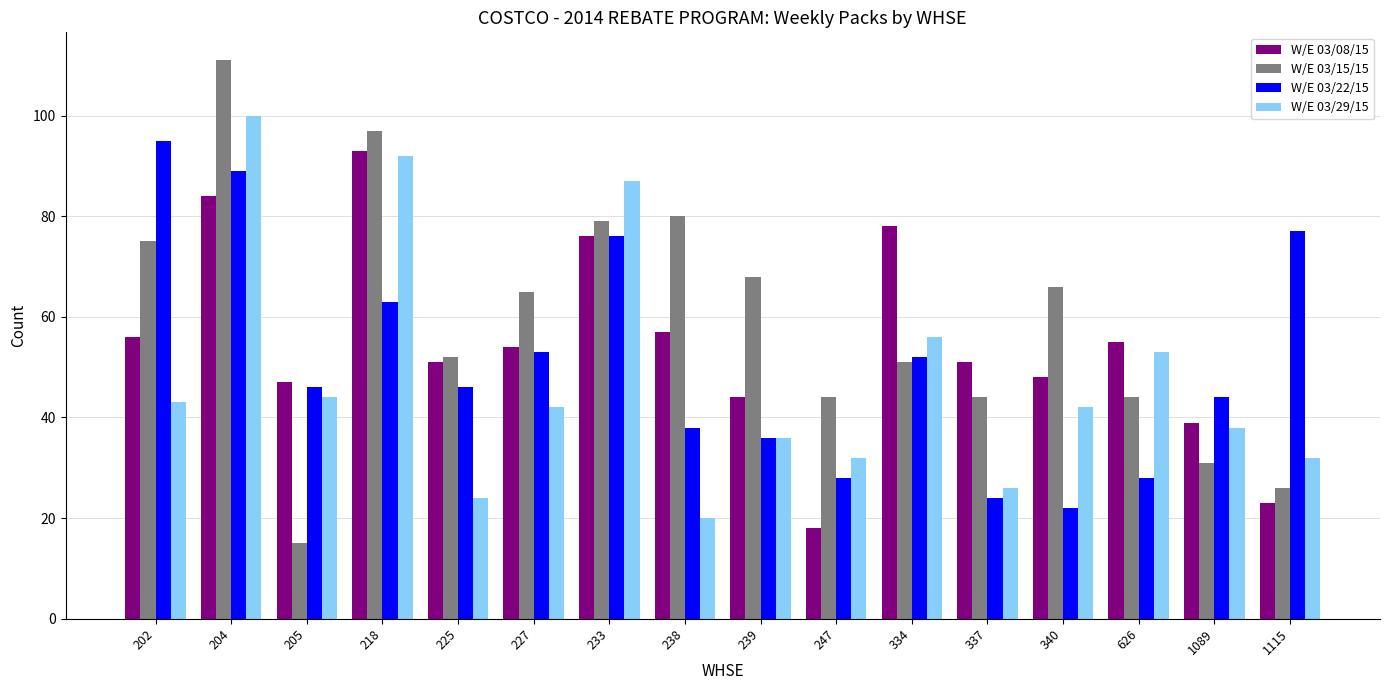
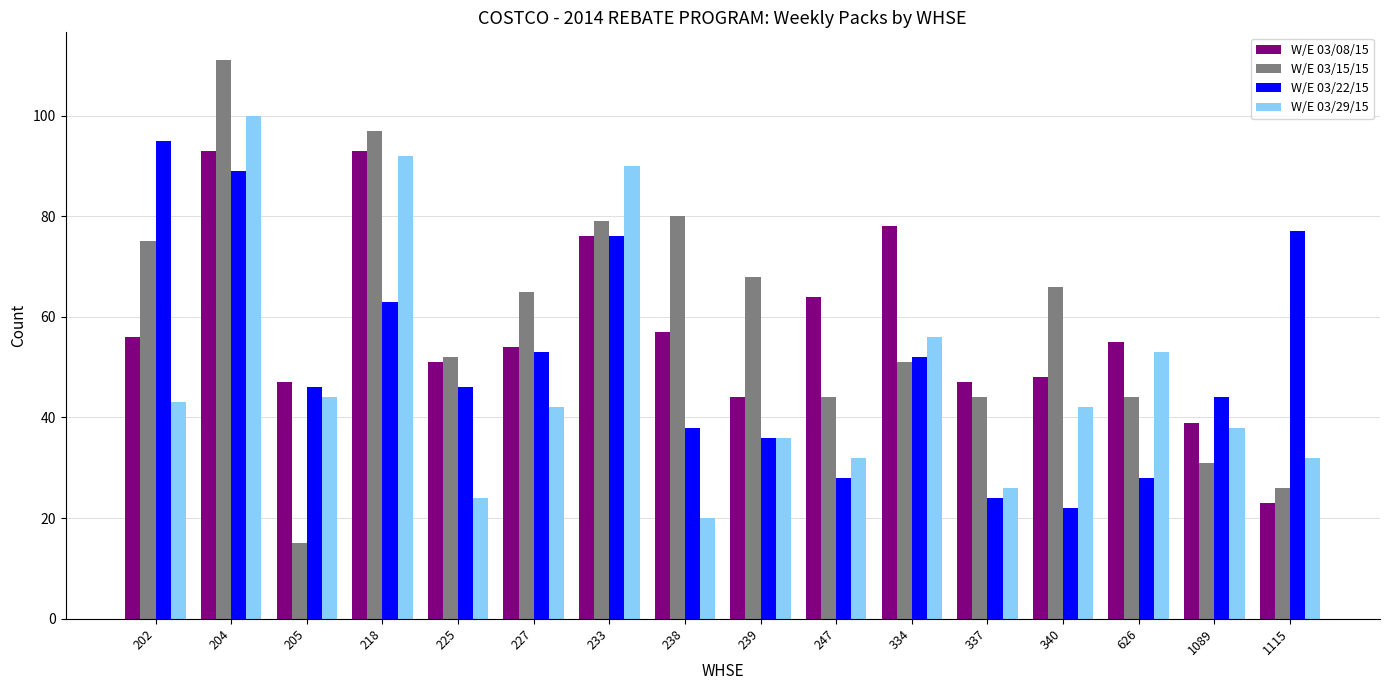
W/E 03/08/15, 204: 84 -> 93
W/E 03/29/15, 233: 87 -> 90
W/E 03/08/15, 247: 18 -> 64
W/E 03/08/15, 337: 51 -> 47
